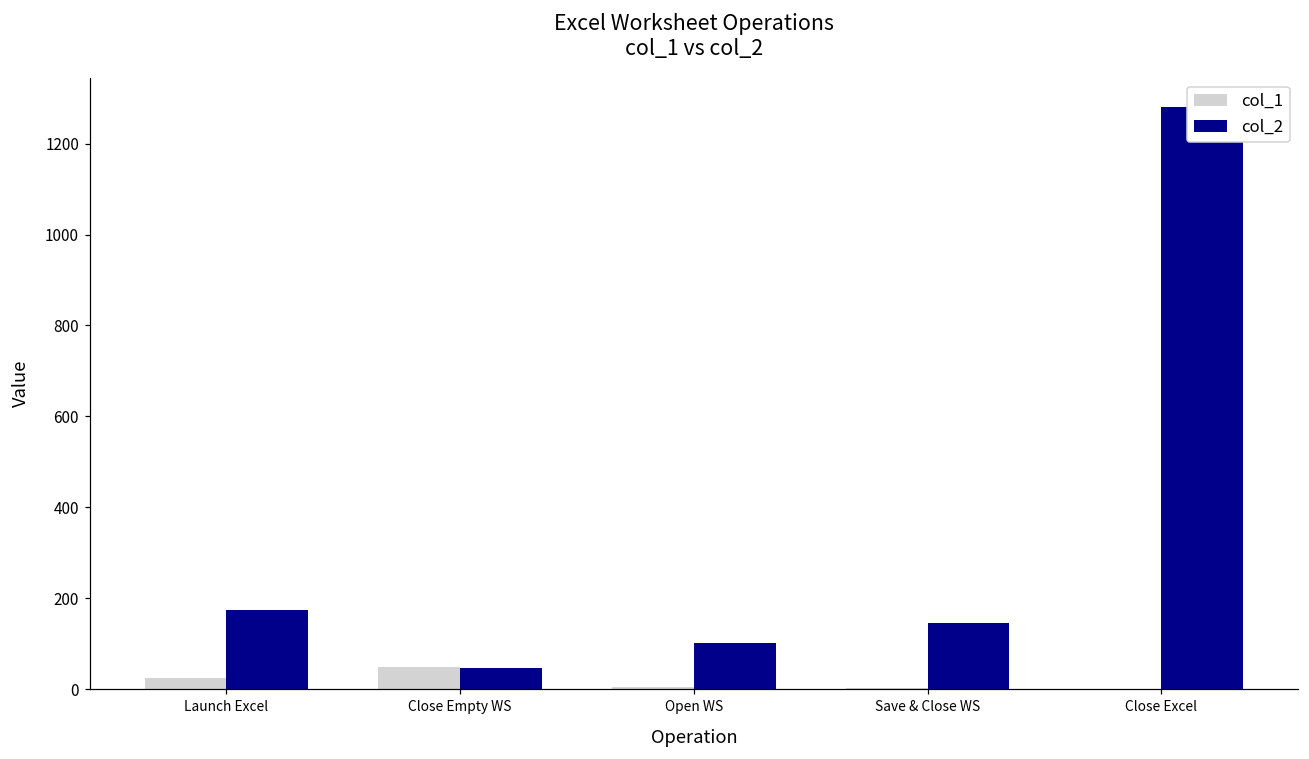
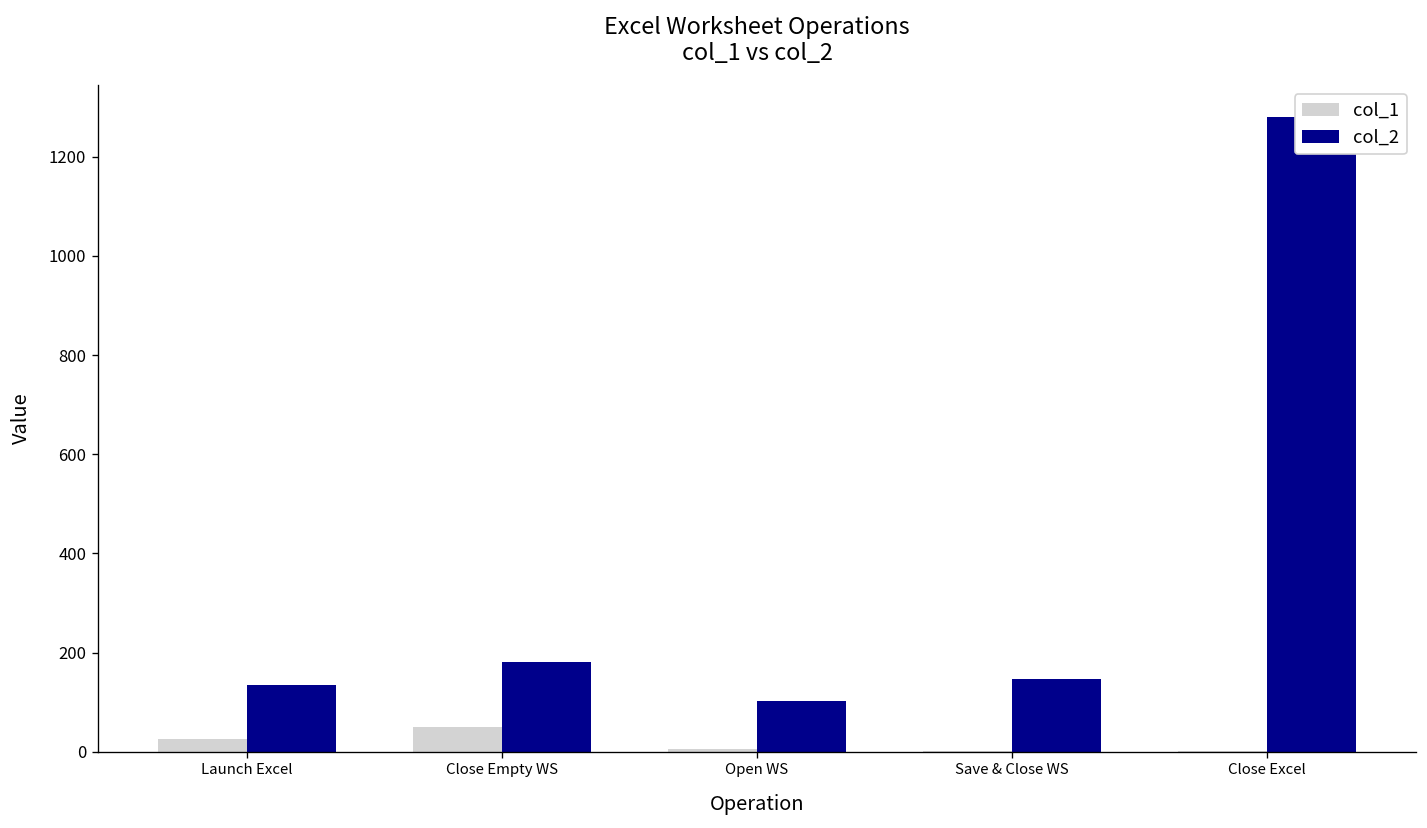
col_2, Launch Excel: 170 -> 130
col_2, Close Empty WS: 50 -> 180
